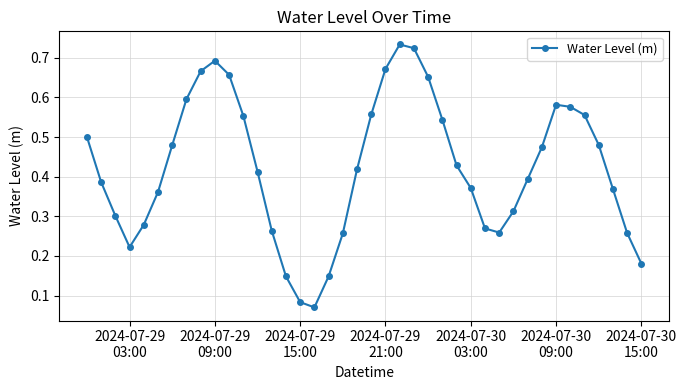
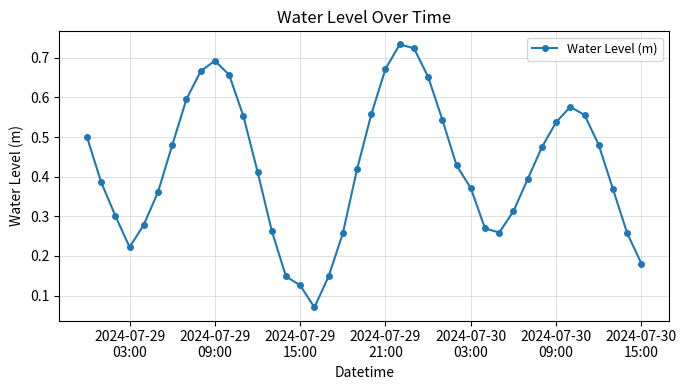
2024-07-29 15:00: 0.08 -> 0.13
2024-07-30 09:00: 0.58 -> 0.54
